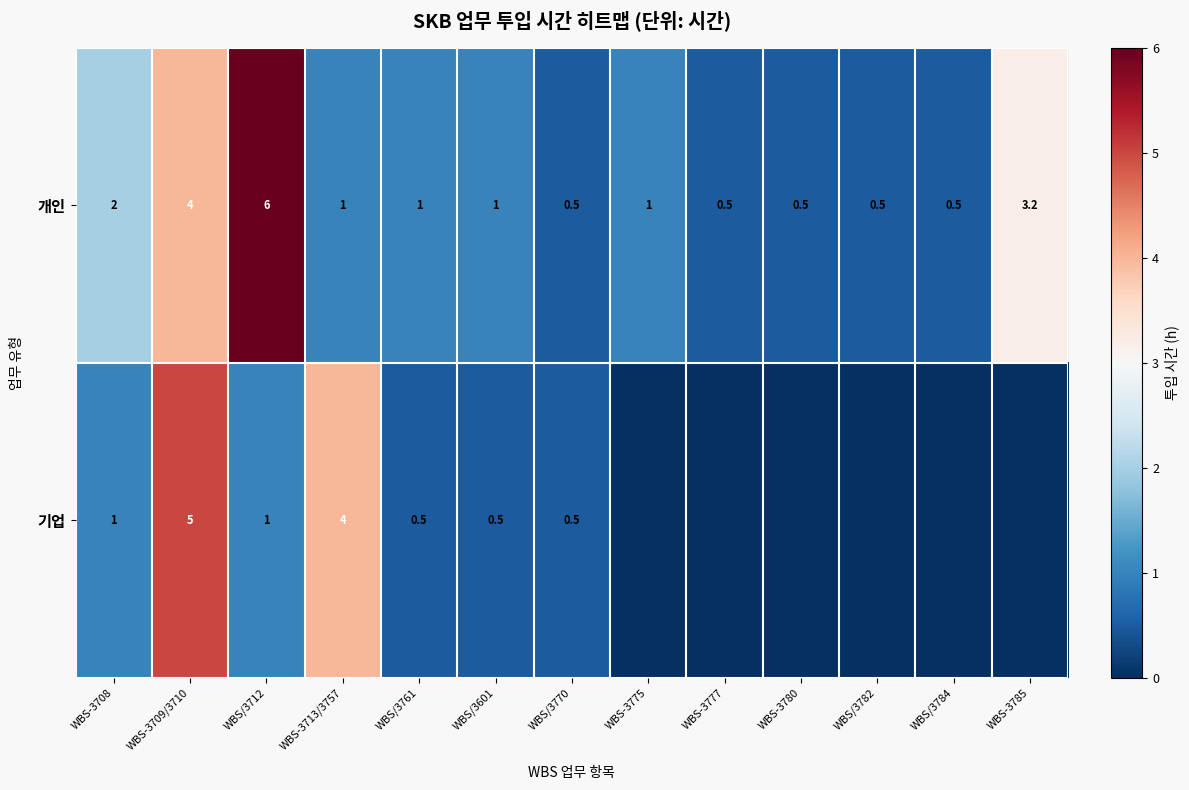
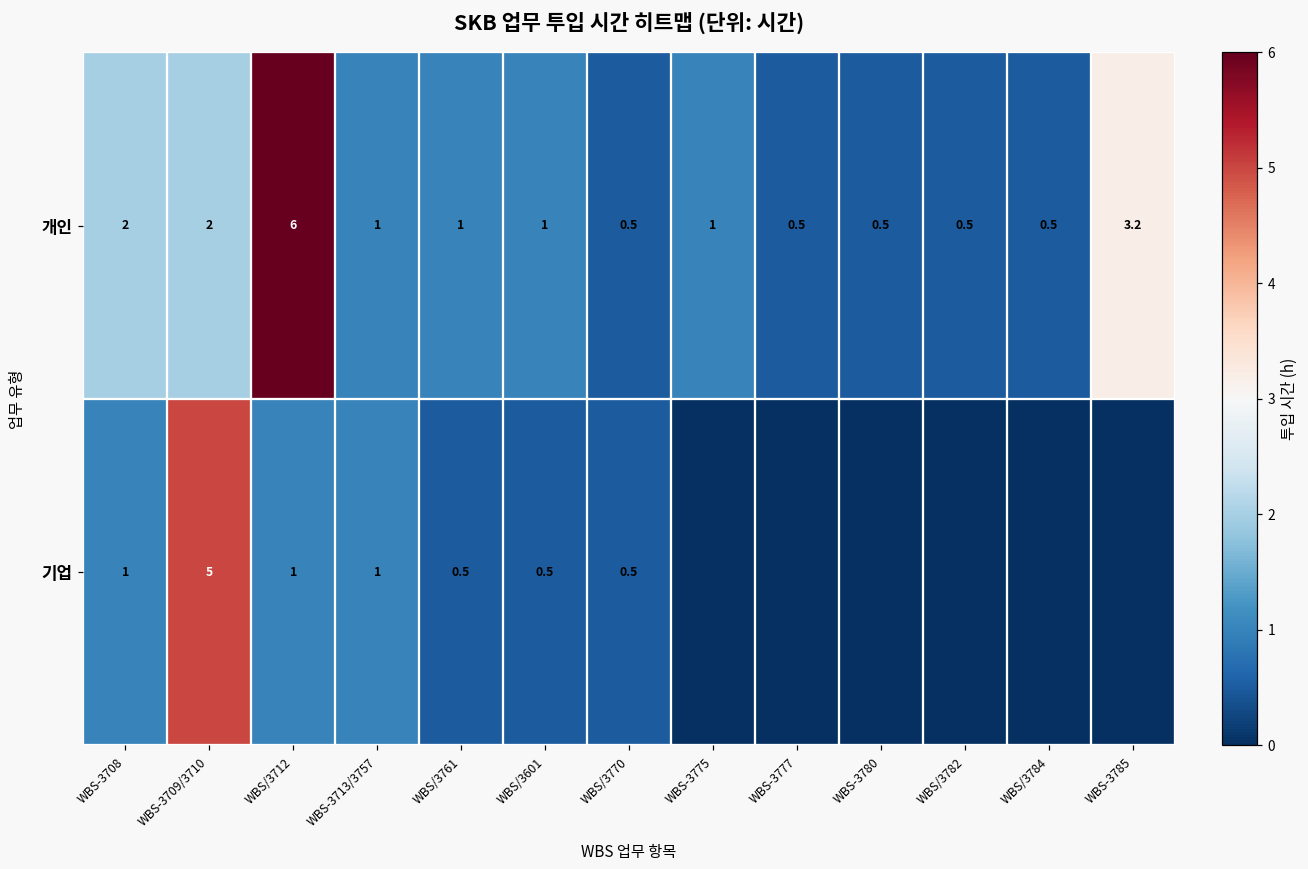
개인, WBS-3709/3710: 4 -> 2
기업, WBS-3713/3757: 4 -> 1
